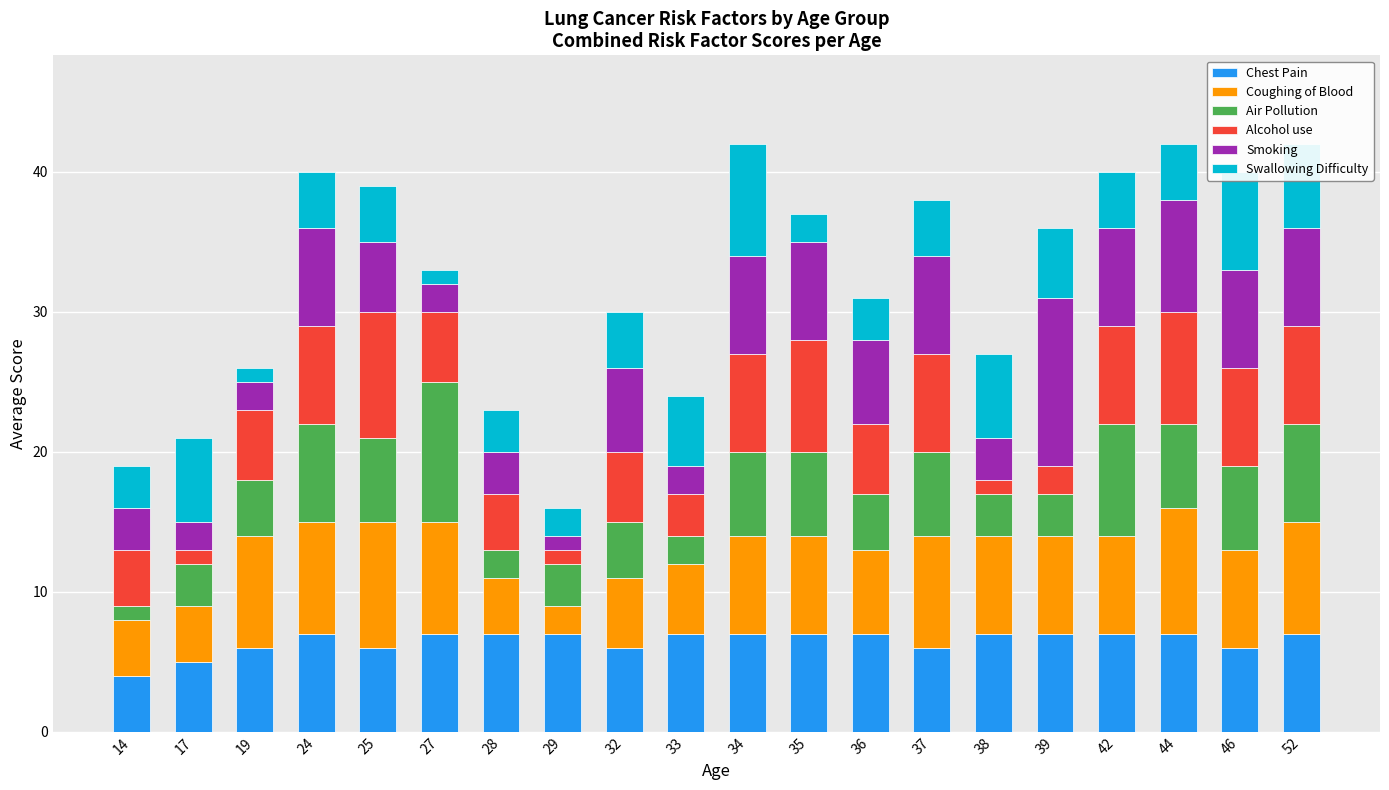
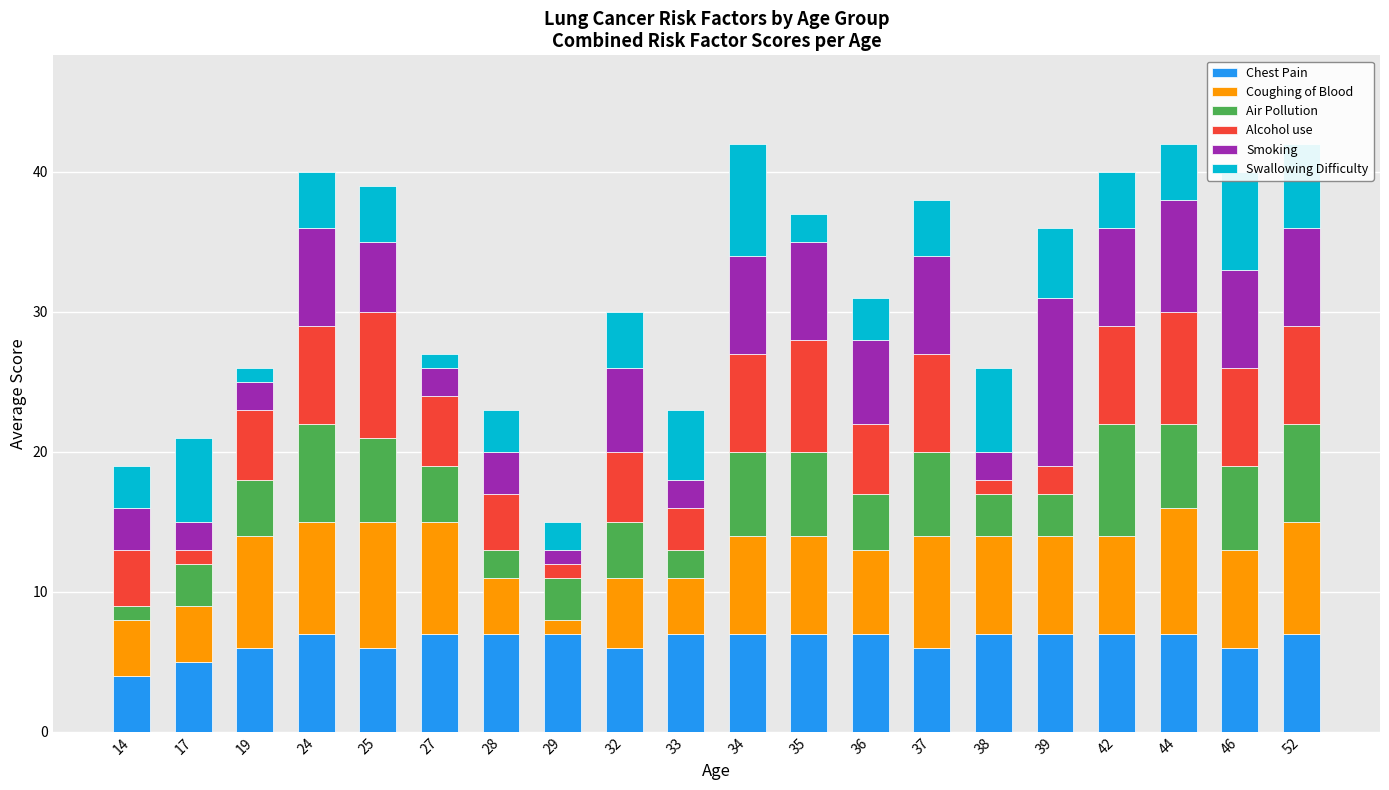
Air Pollution, 27: 10 -> 4
Coughing of Blood, 29: 2 -> 1
Coughing of Blood, 33: 5 -> 4
Smoking, 38: 3 -> 2
